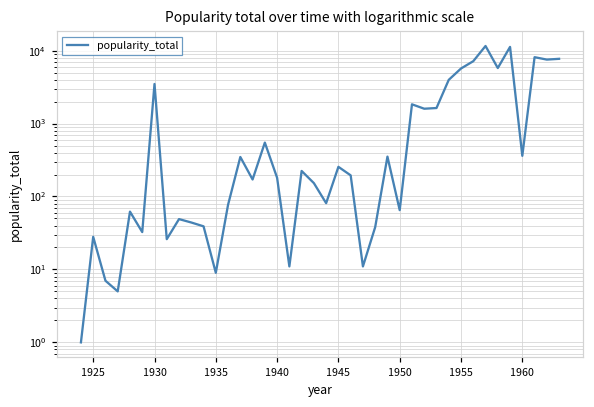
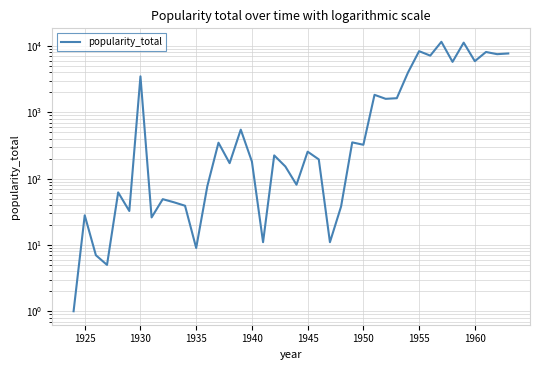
1950: 70 -> 300
1955: 6000 -> 8000
1960: 400 -> 6000
